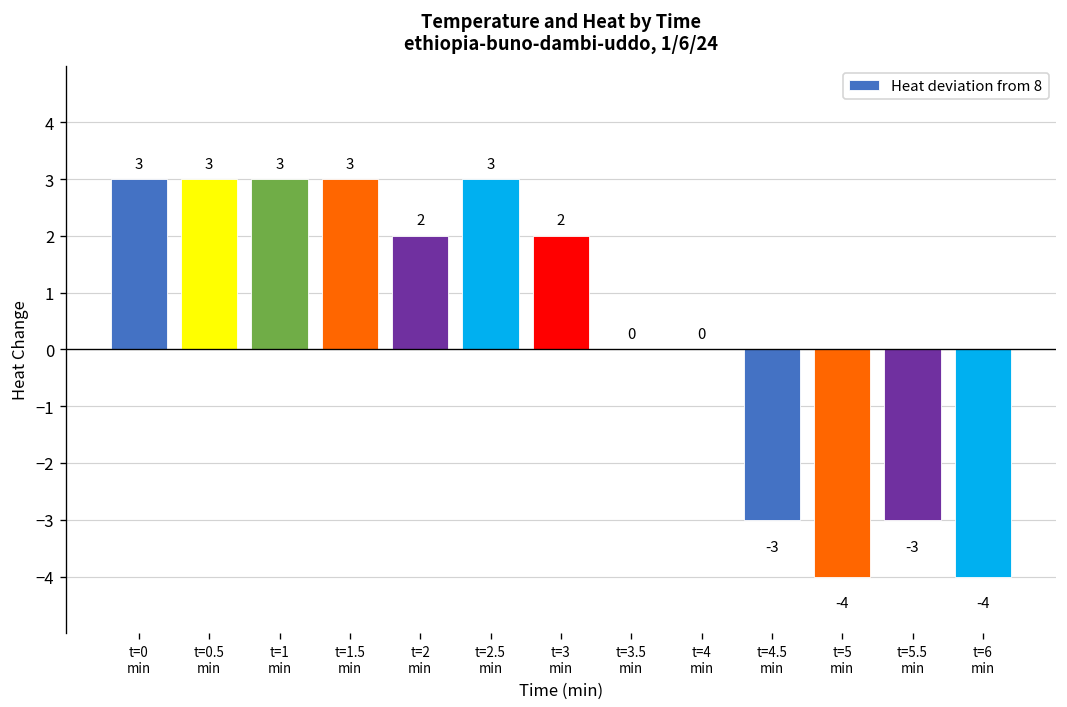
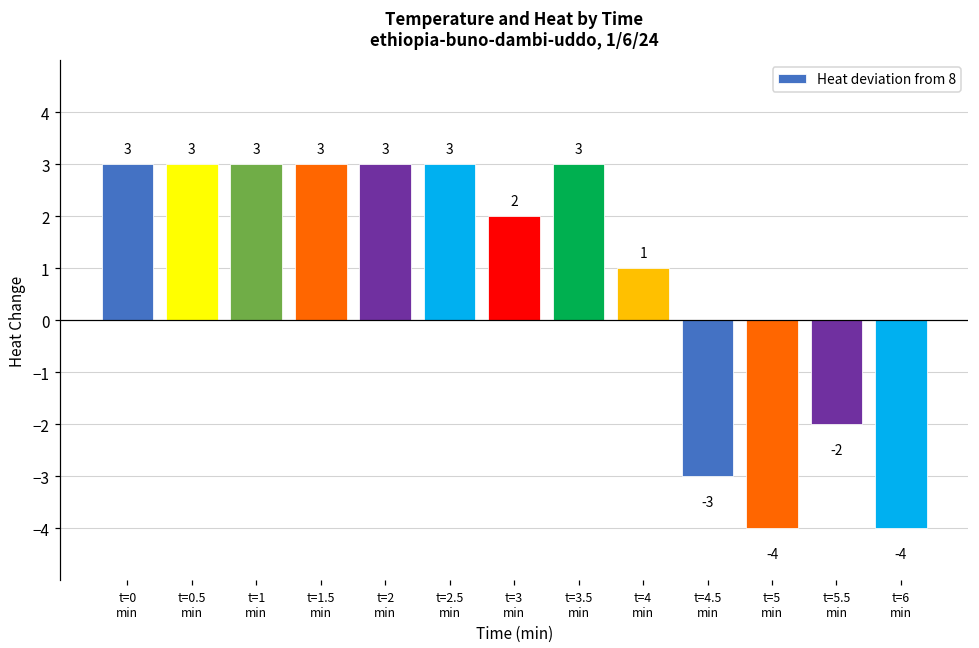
t=2 min: 2 -> 3
t=3.5 min: 0 -> 3
t=4 min: 0 -> 1
t=5.5 min: -3 -> -2
